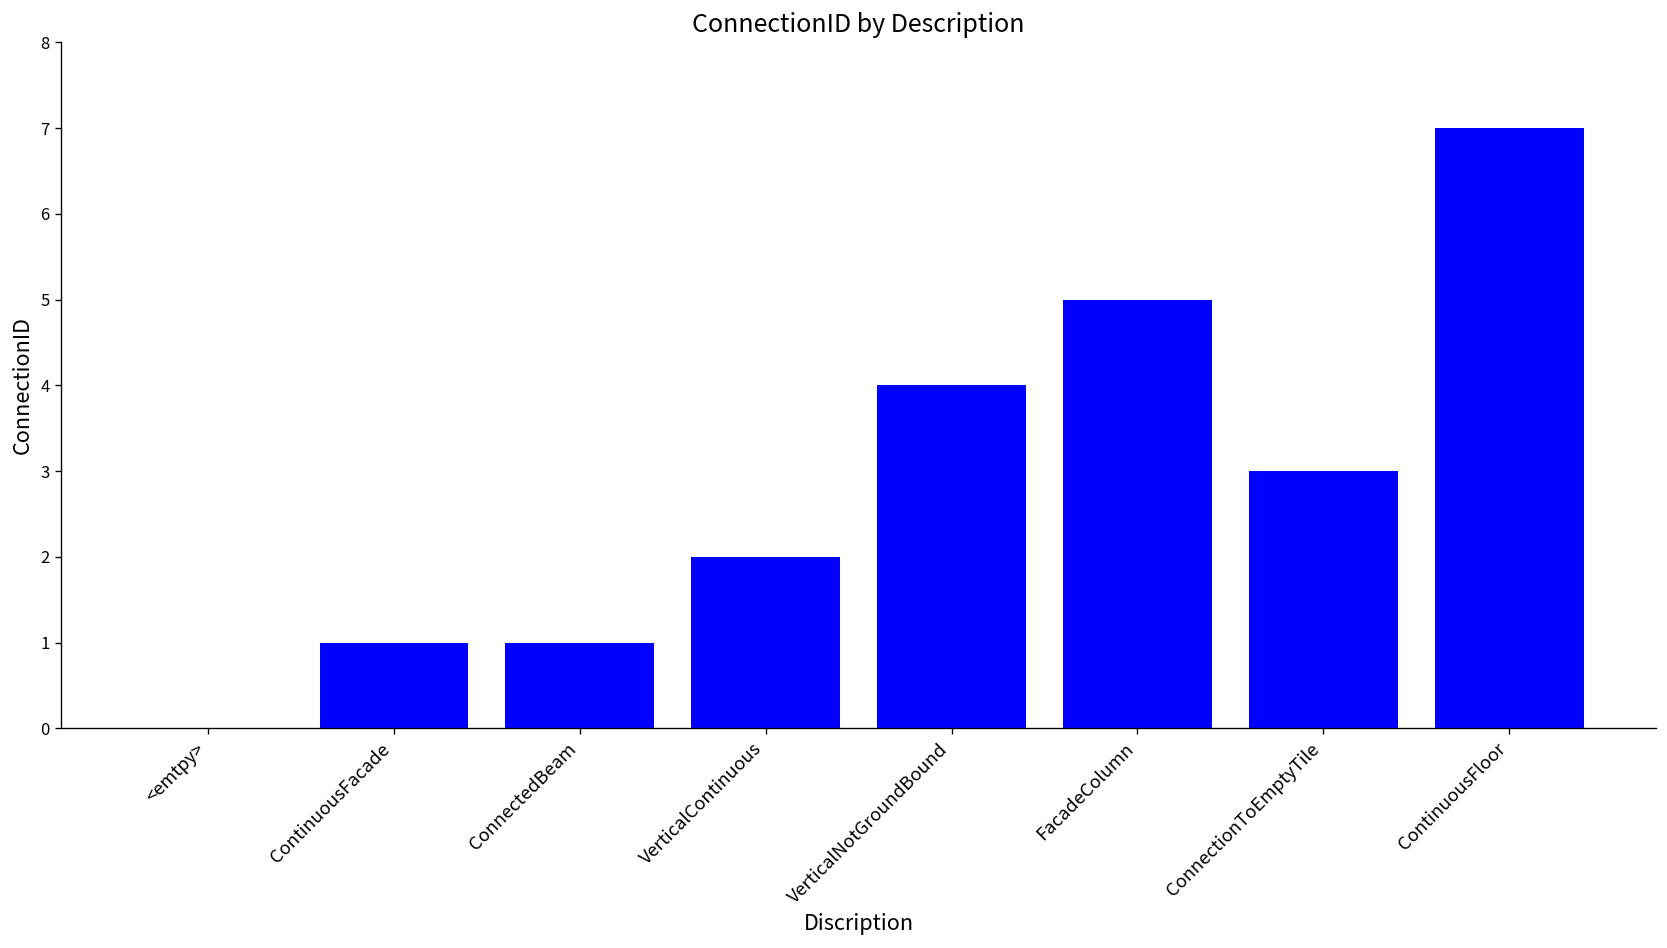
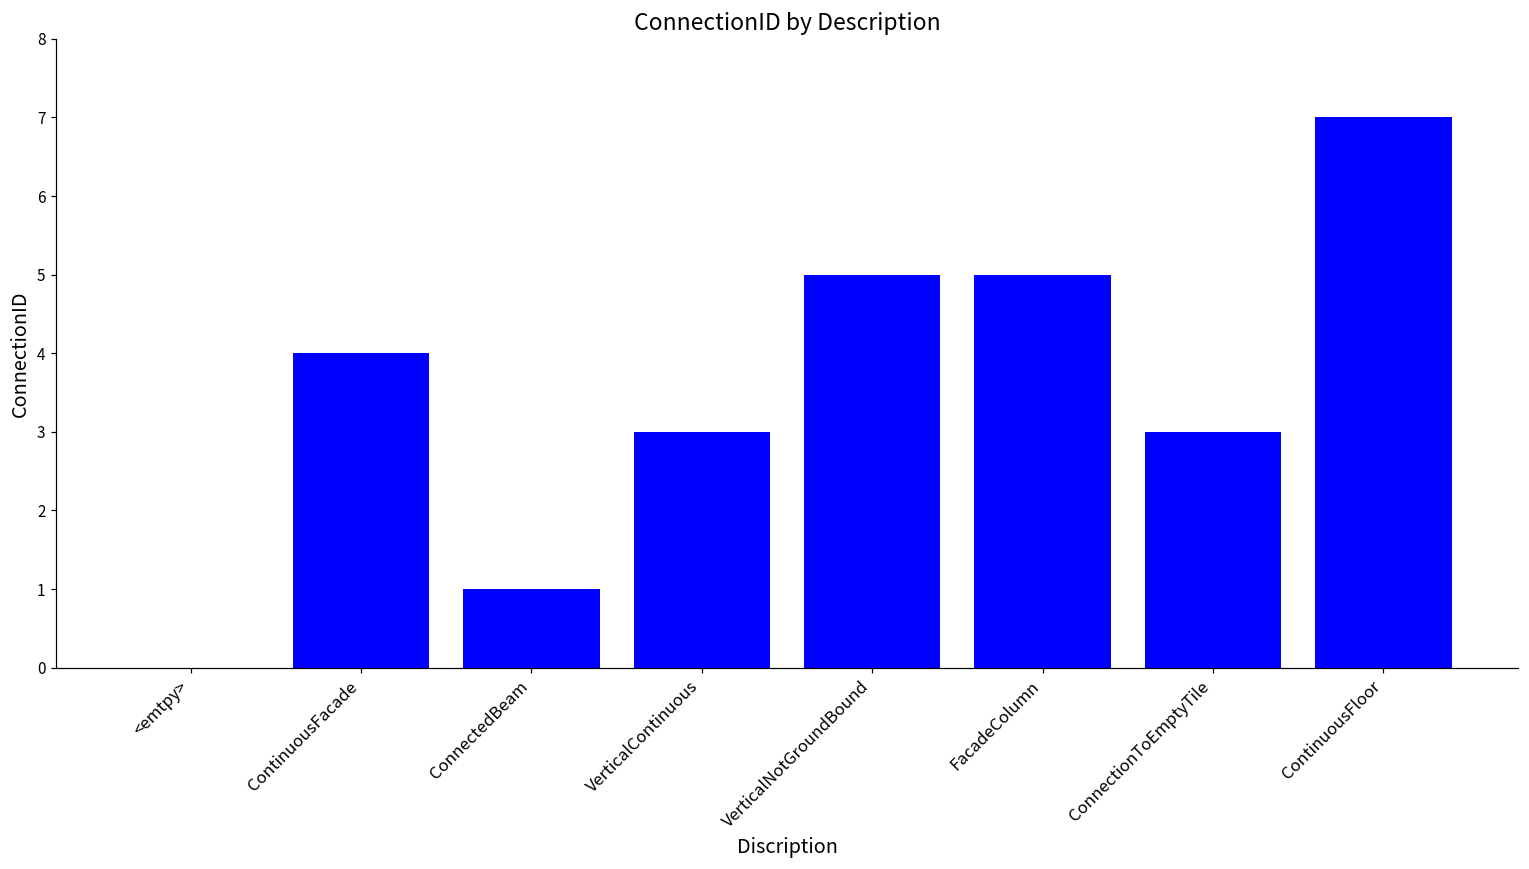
ContinuousFacade: 1 -> 4
VerticalContinuous: 2 -> 3
VerticalNotGroundBound: 4 -> 5
